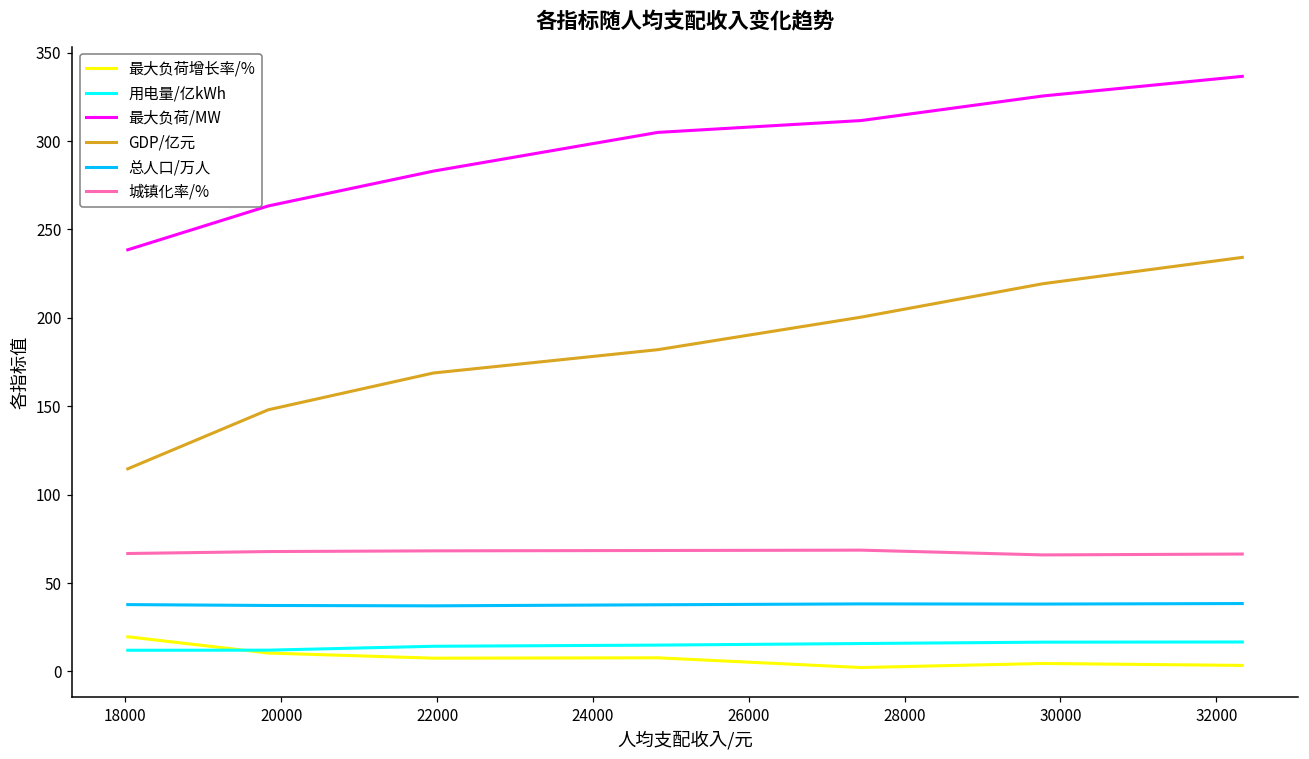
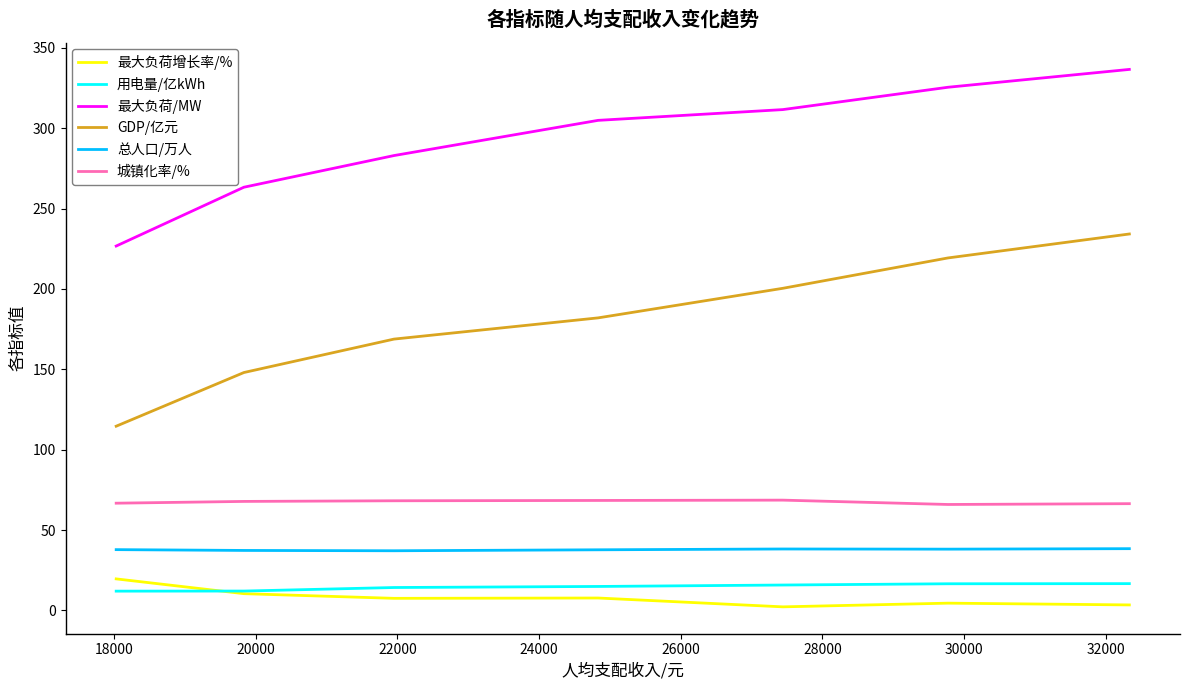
最大负荷/MW, 18000: 239 -> 227
